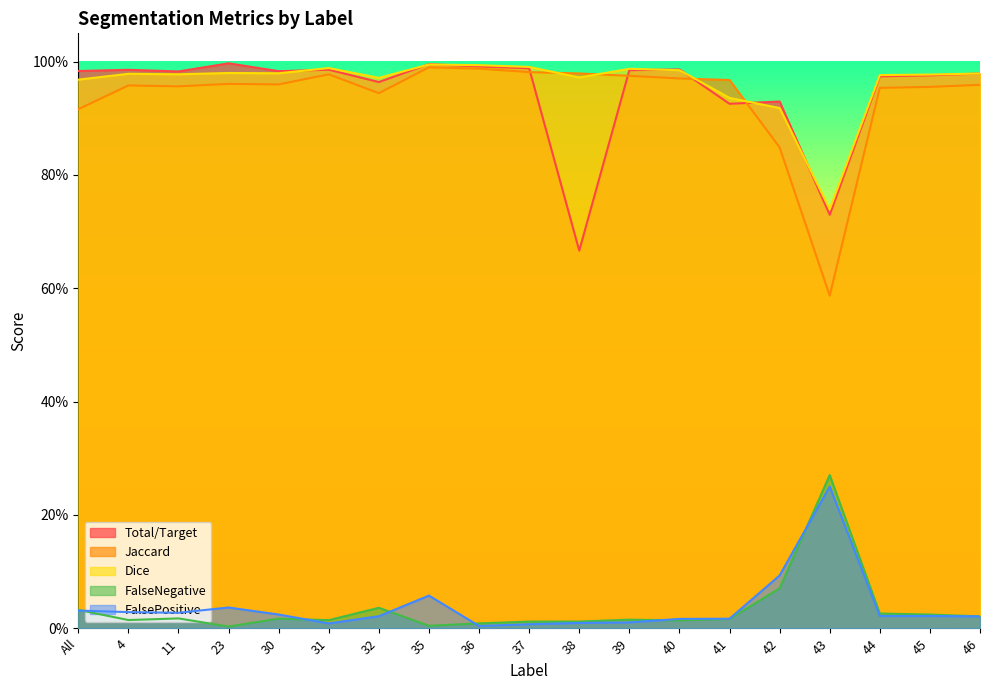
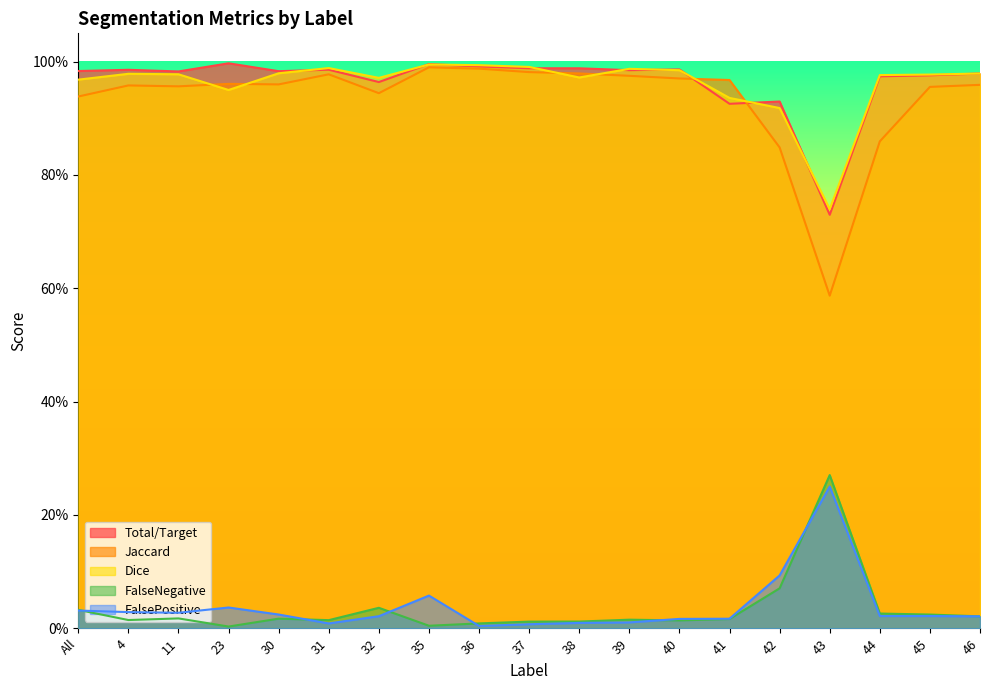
Jaccard, All: 92% -> 94%
Dice, 23: 98% -> 95%
Total/Target, 38: 67% -> 99%
Jaccard, 44: 95% -> 86%
